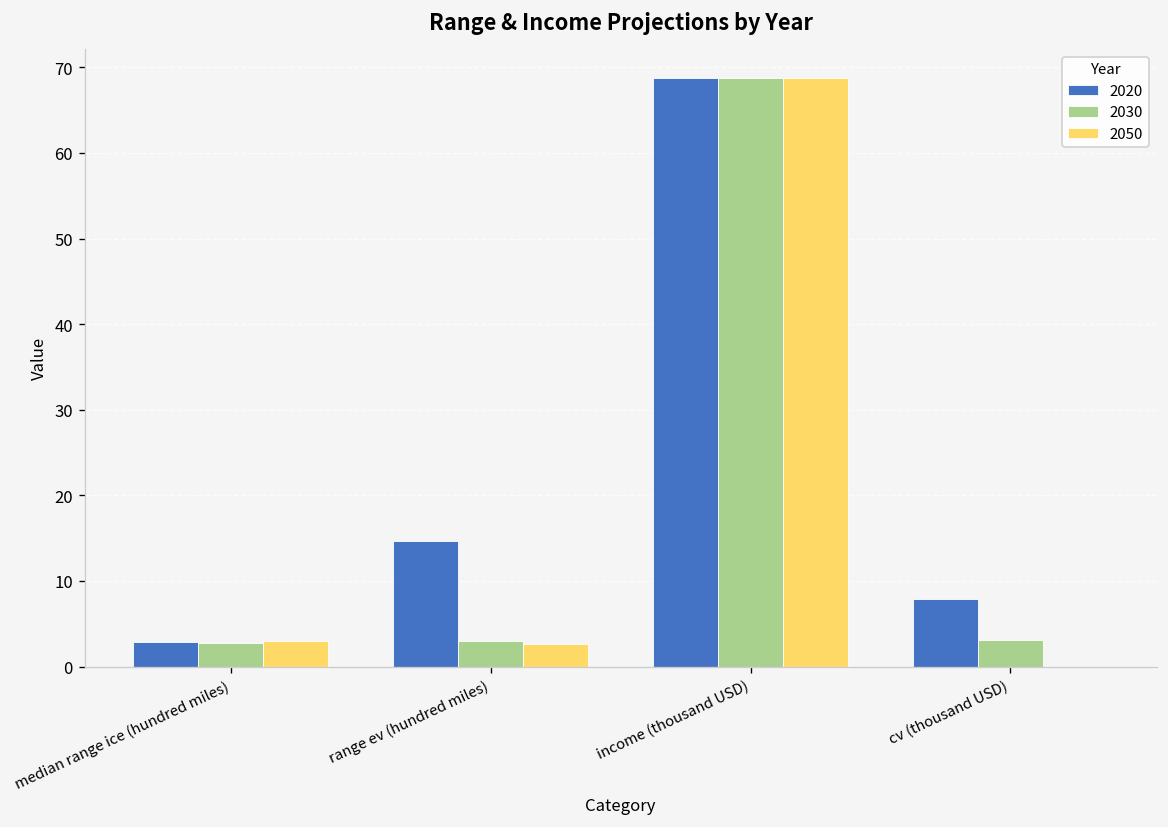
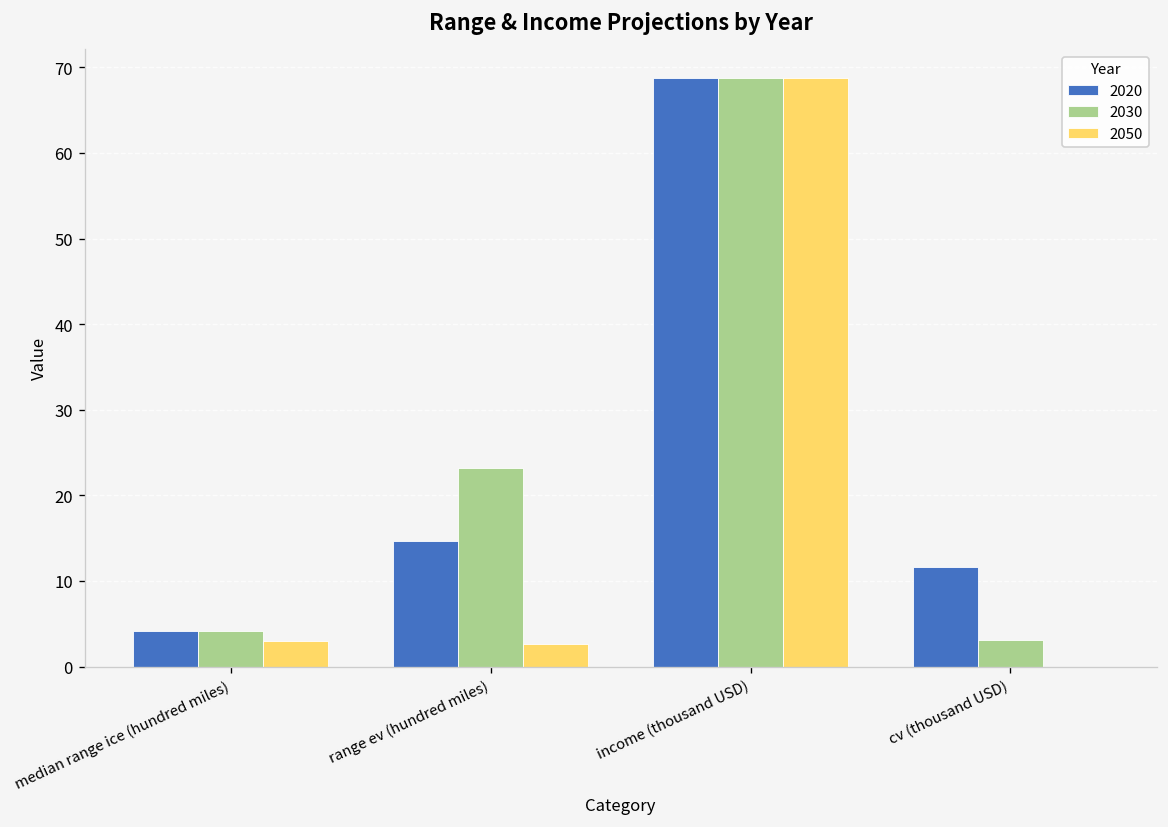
2020, median range ice (hundred miles): 3 -> 4
2030, median range ice (hundred miles): 3 -> 4
2030, range ev (hundred miles): 3 -> 23
2020, cv (thousand USD): 8 -> 12
